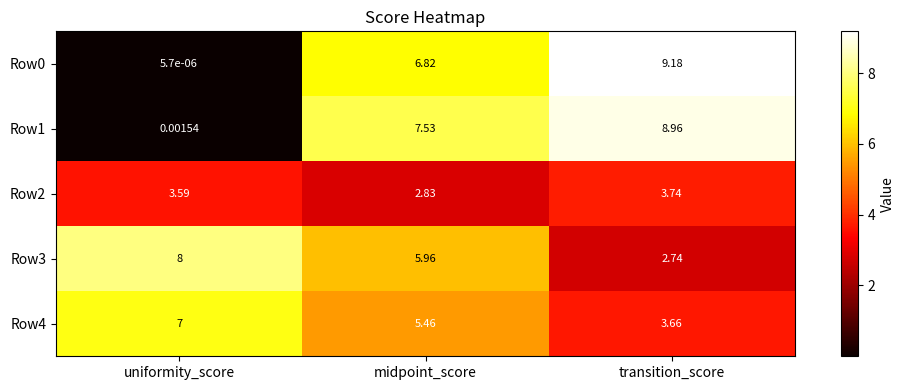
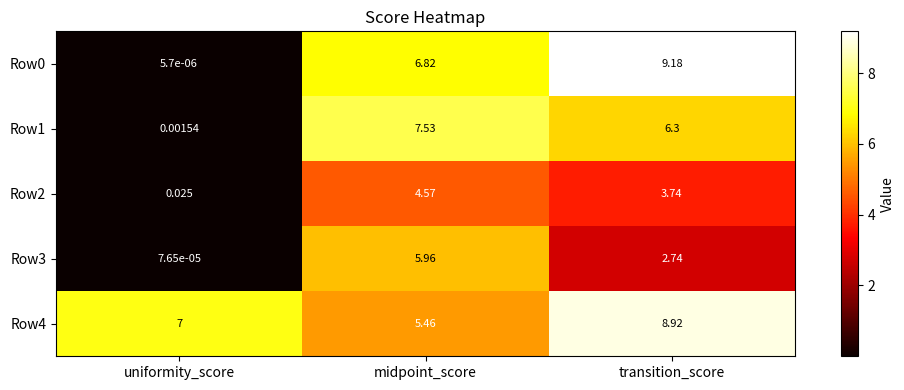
Row1, transition_score: 8.96 -> 6.3
Row2, uniformity_score: 3.59 -> 0.025
Row2, midpoint_score: 2.83 -> 4.57
Row3, uniformity_score: 8 -> 7.65e-05
Row4, transition_score: 3.66 -> 8.92
